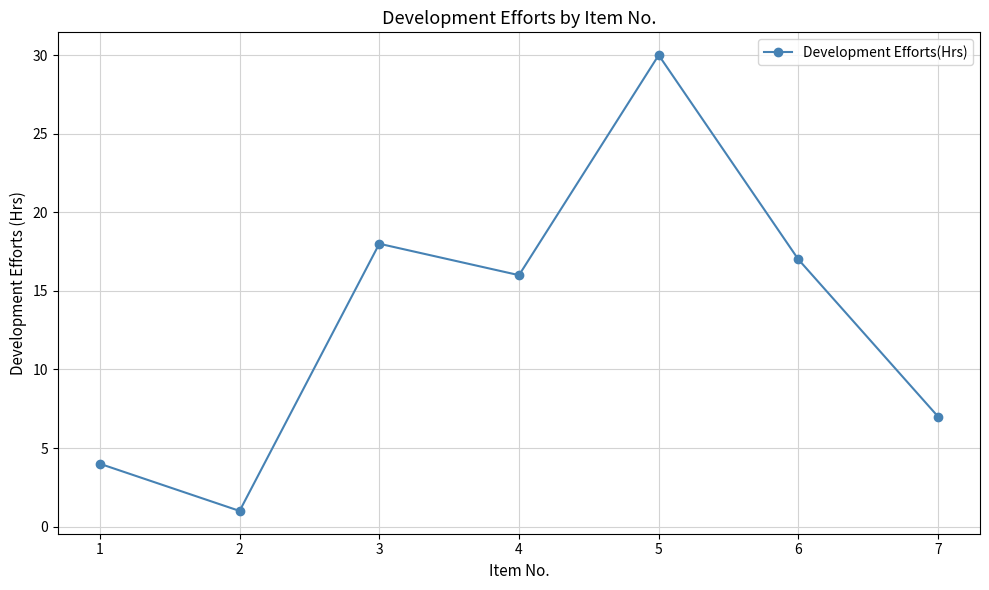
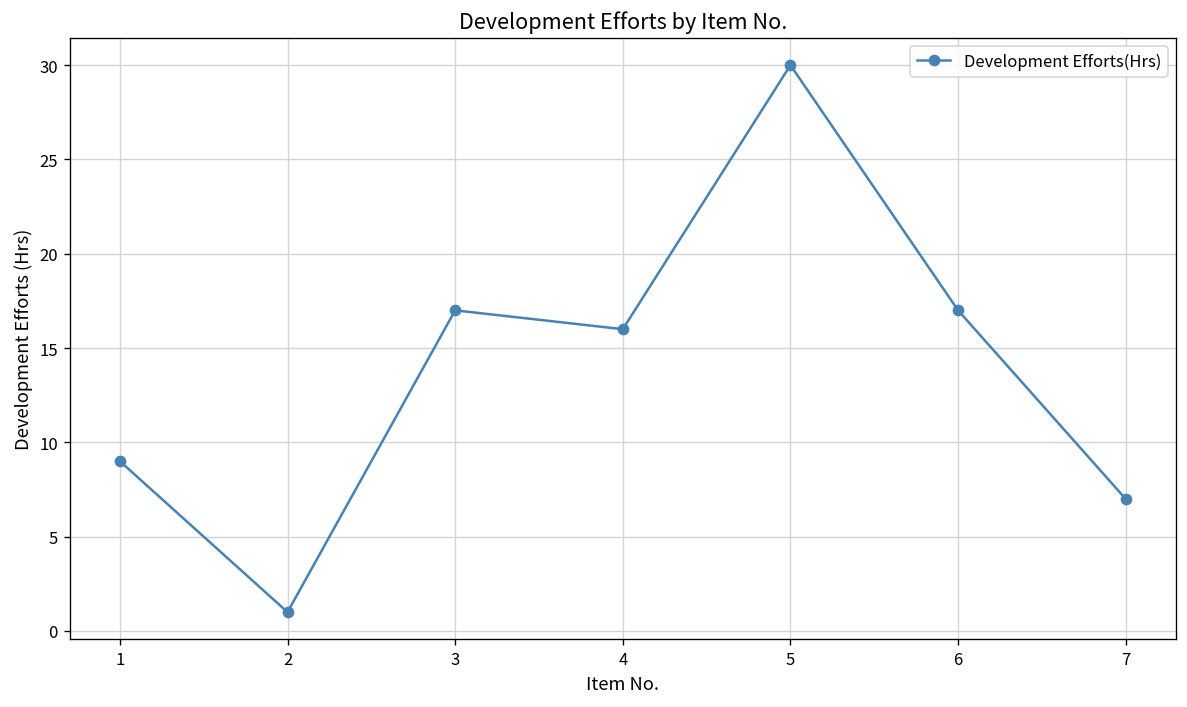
1: 4 -> 9
3: 18 -> 17
